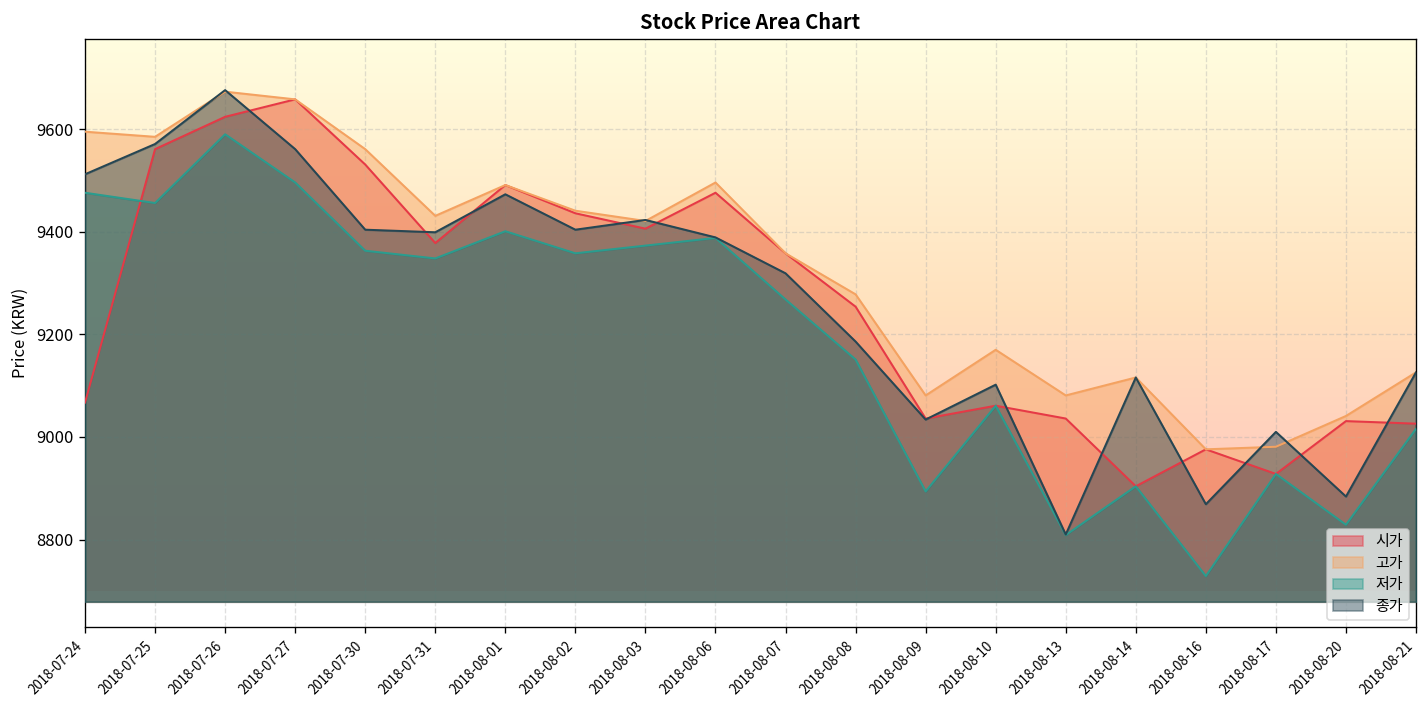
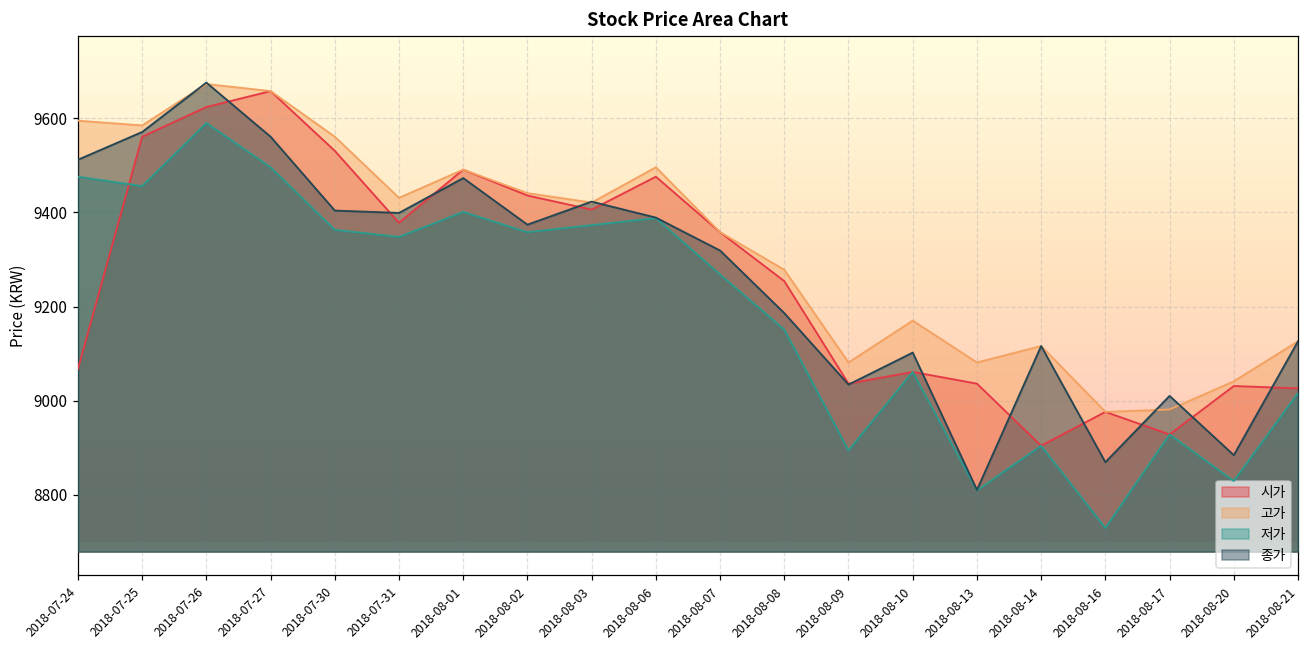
종가, 2018-08-02: 9400 -> 9370
